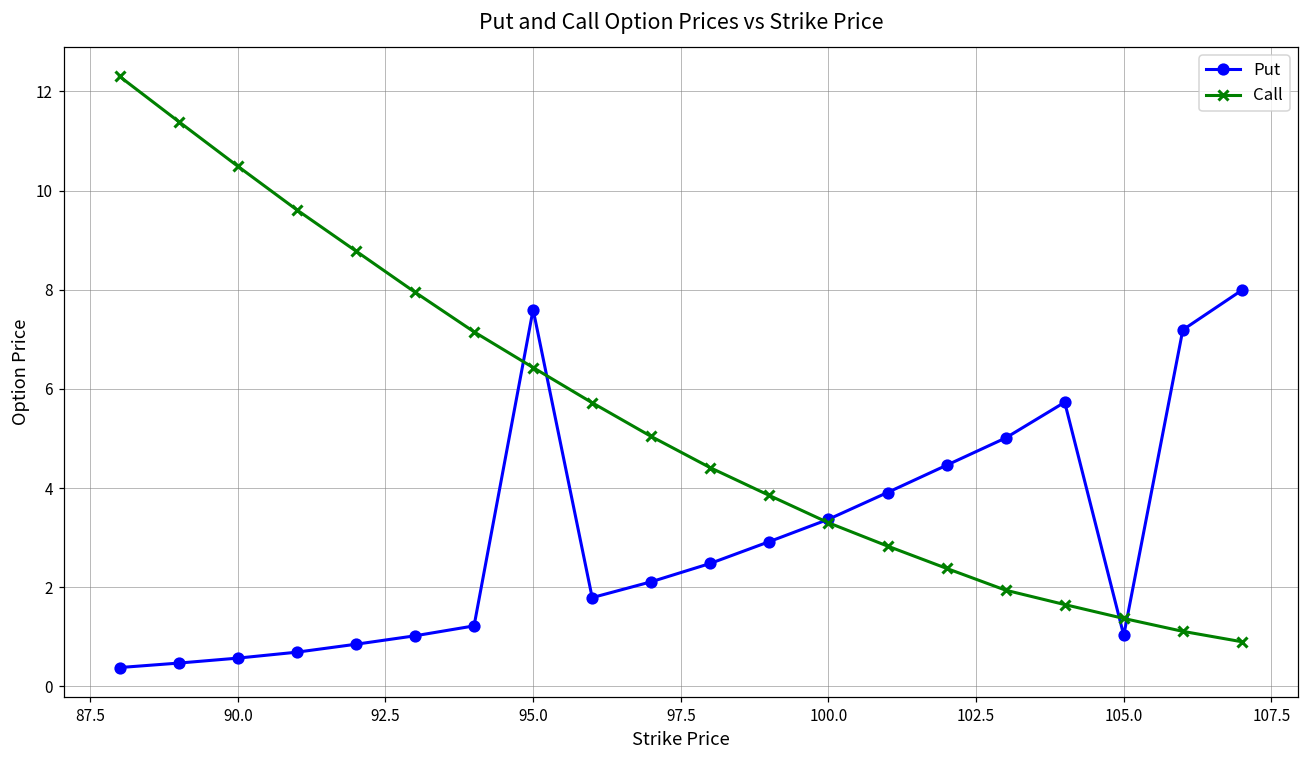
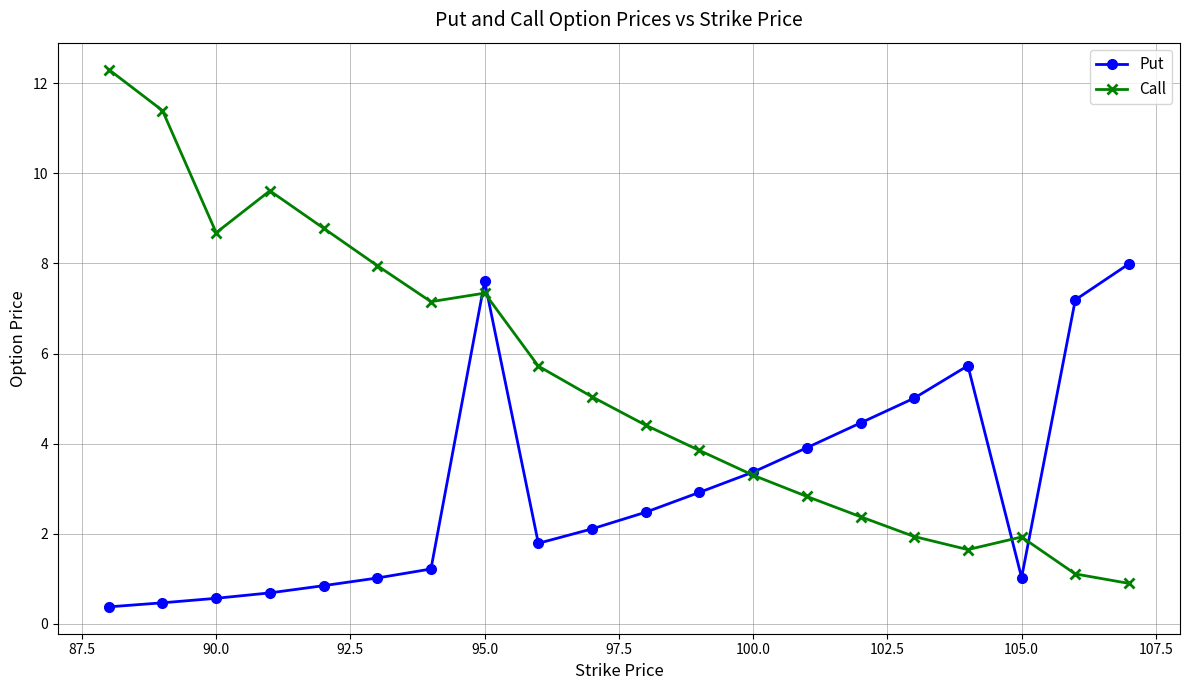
Call, 90.0: 10.5 -> 8.7
Call, 95.0: 6.4 -> 7.3
Call, 105.0: 1.4 -> 1.9
